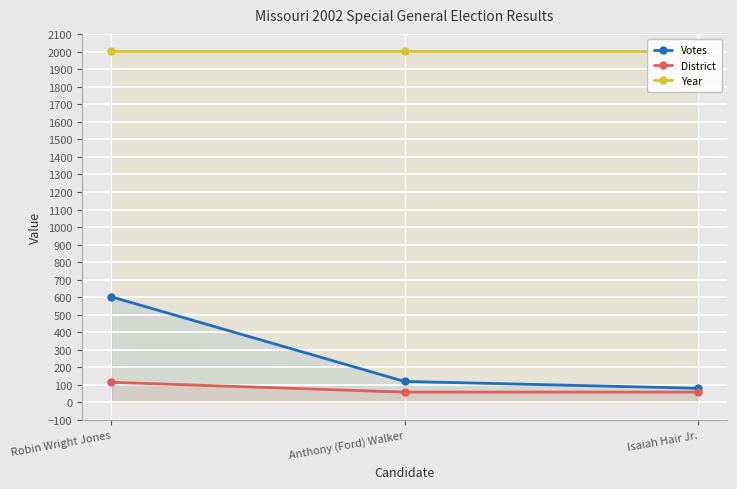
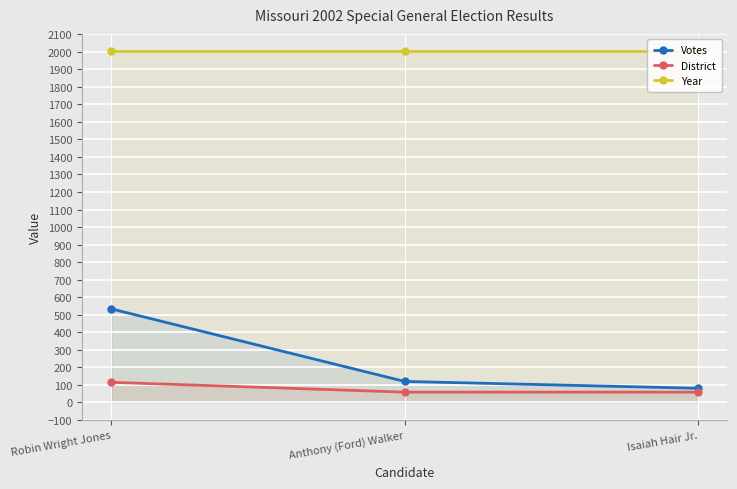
Votes, Robin Wright Jones: 600 -> 530
